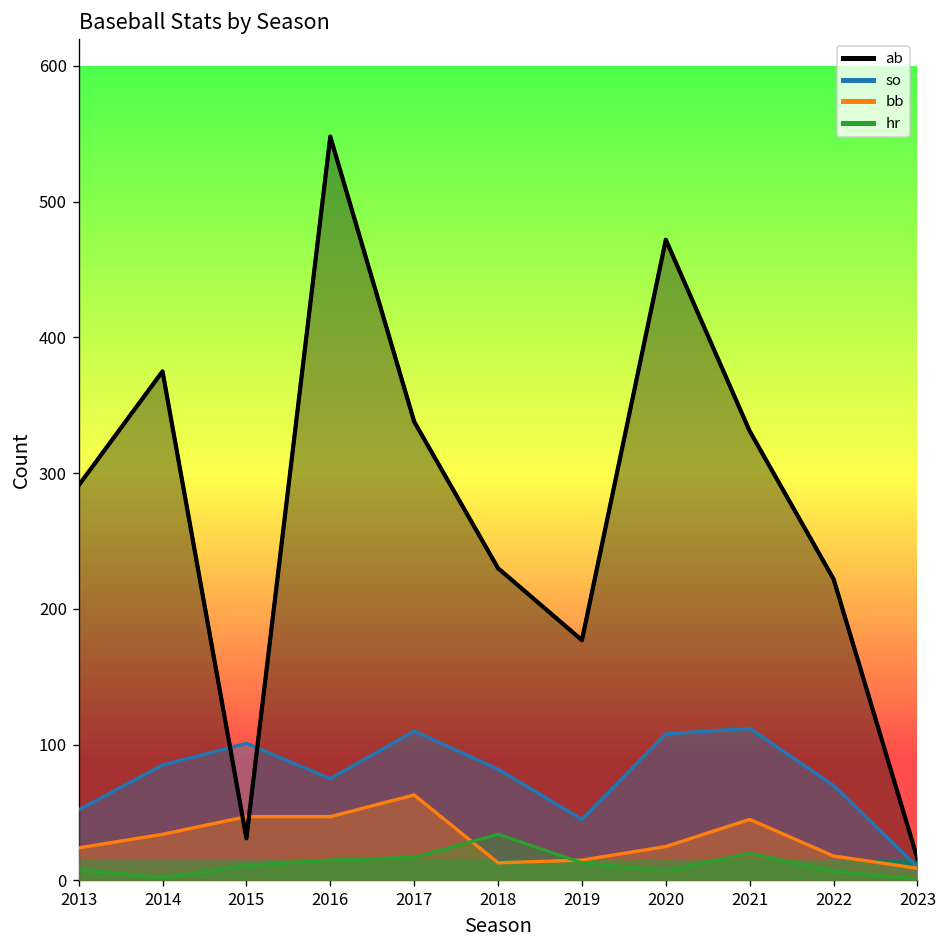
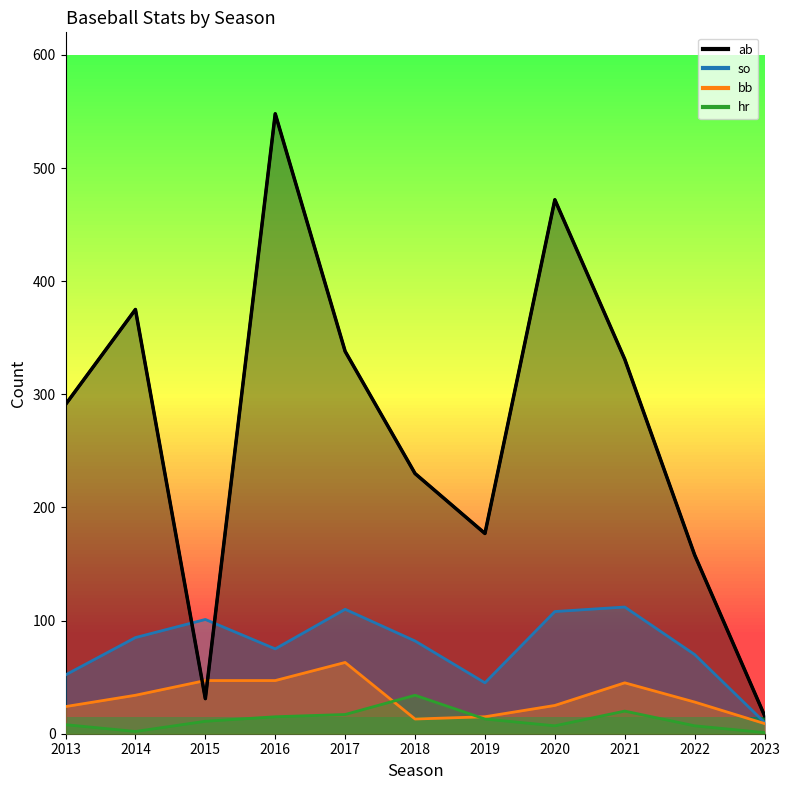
ab, 2022: 222 -> 158
bb, 2022: 18 -> 28
